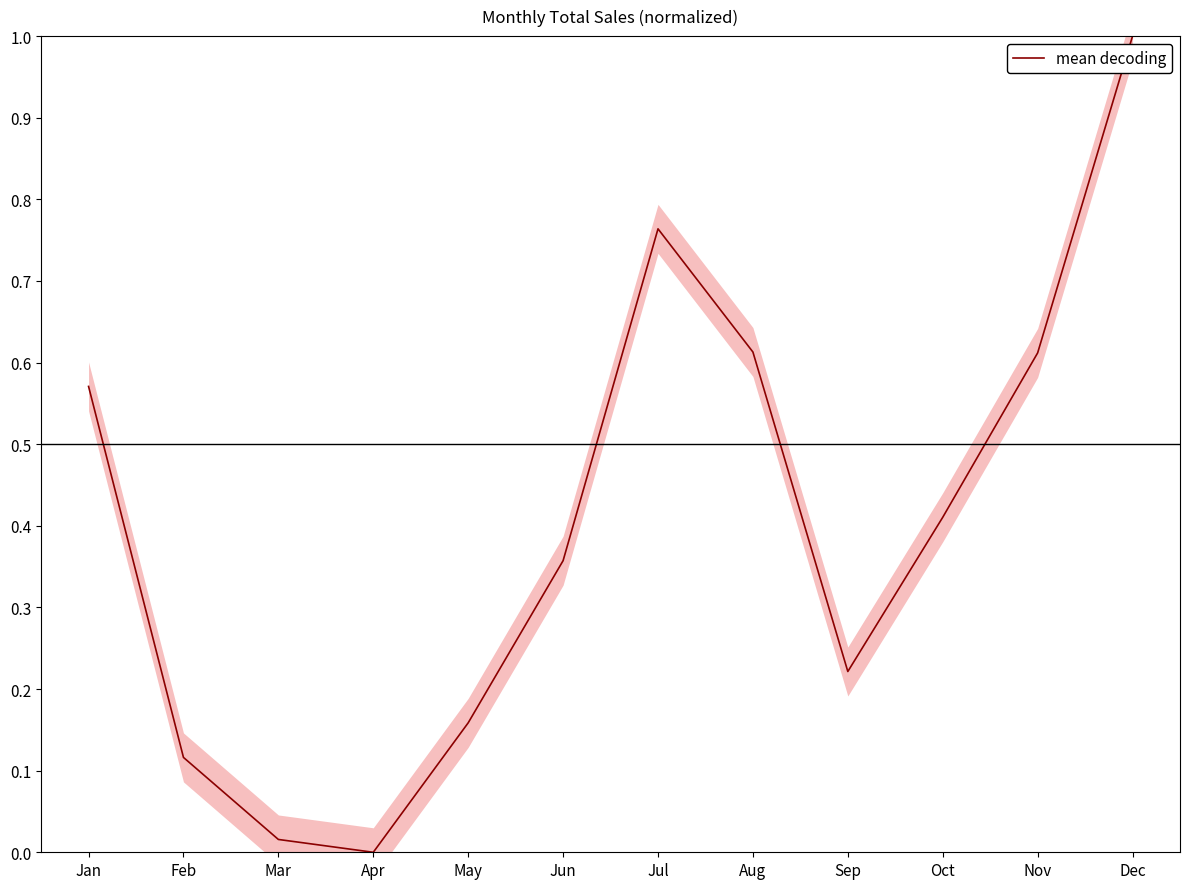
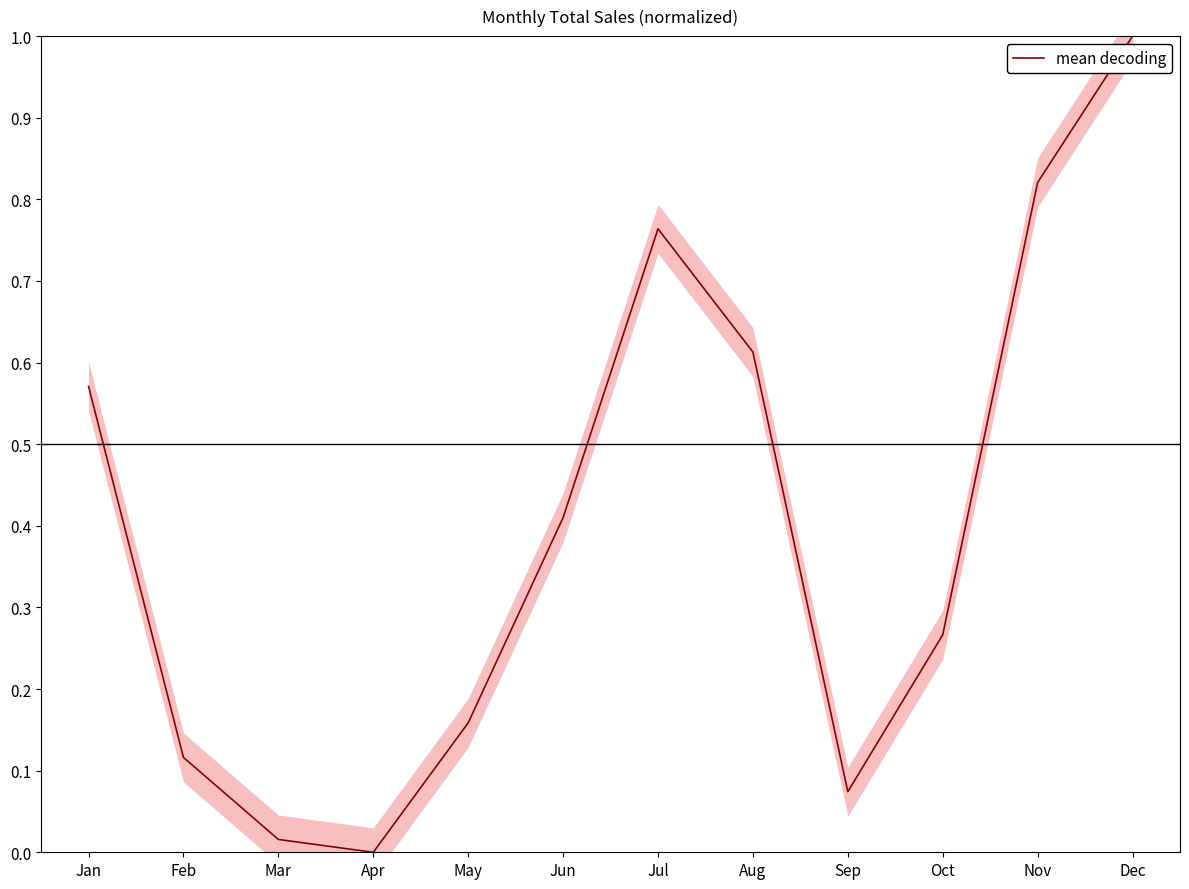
mean decoding, Jun: 0.36 -> 0.41
mean decoding, Sep: 0.22 -> 0.07
mean decoding, Oct: 0.41 -> 0.27
mean decoding, Nov: 0.61 -> 0.82
